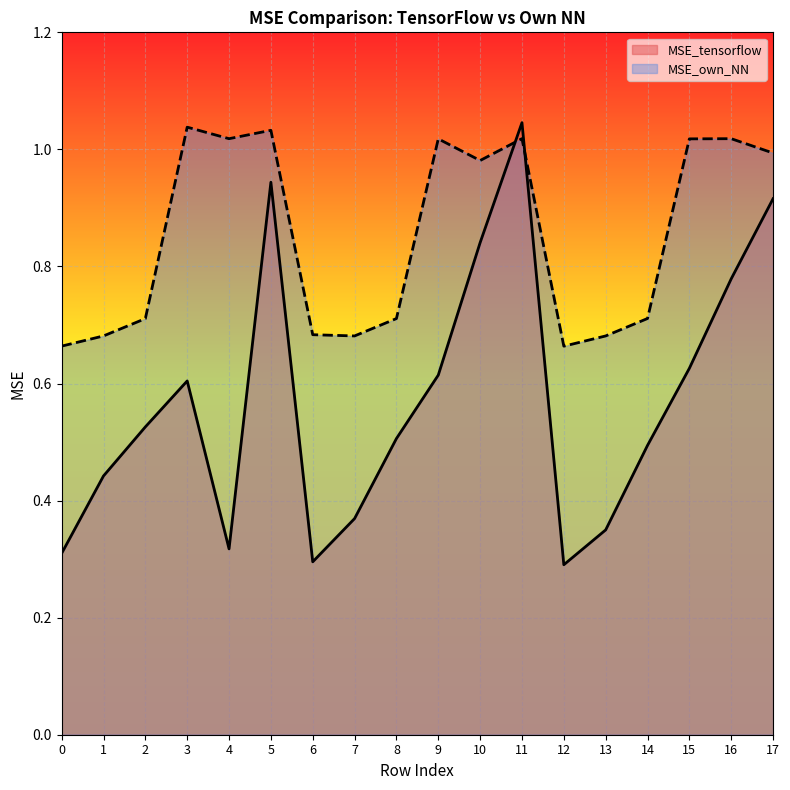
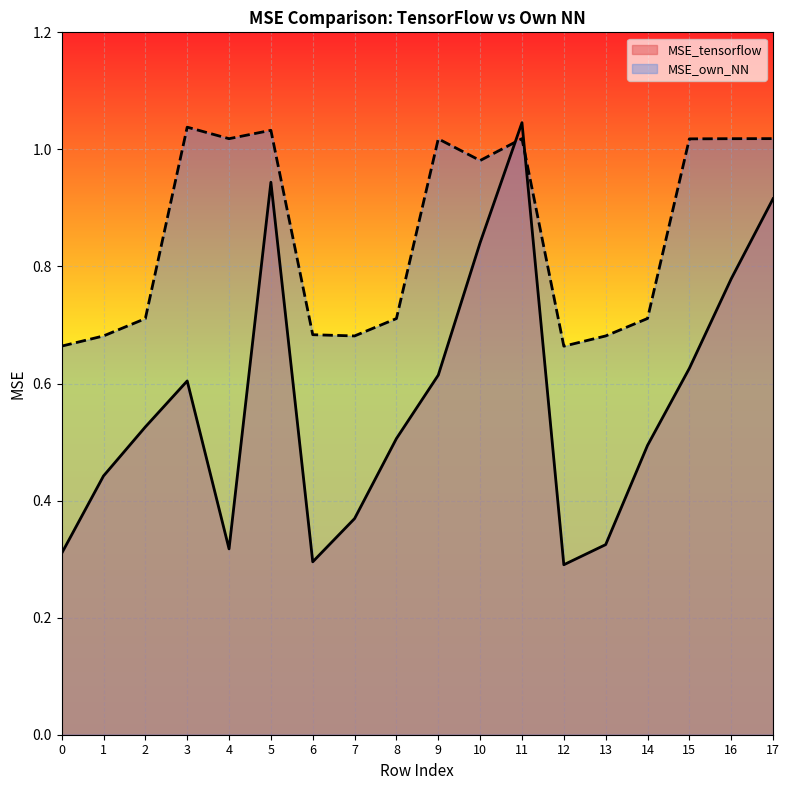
MSE_tensorflow, 13: 0.35 -> 0.32
MSE_own_NN, 17: 0.99 -> 1.02
